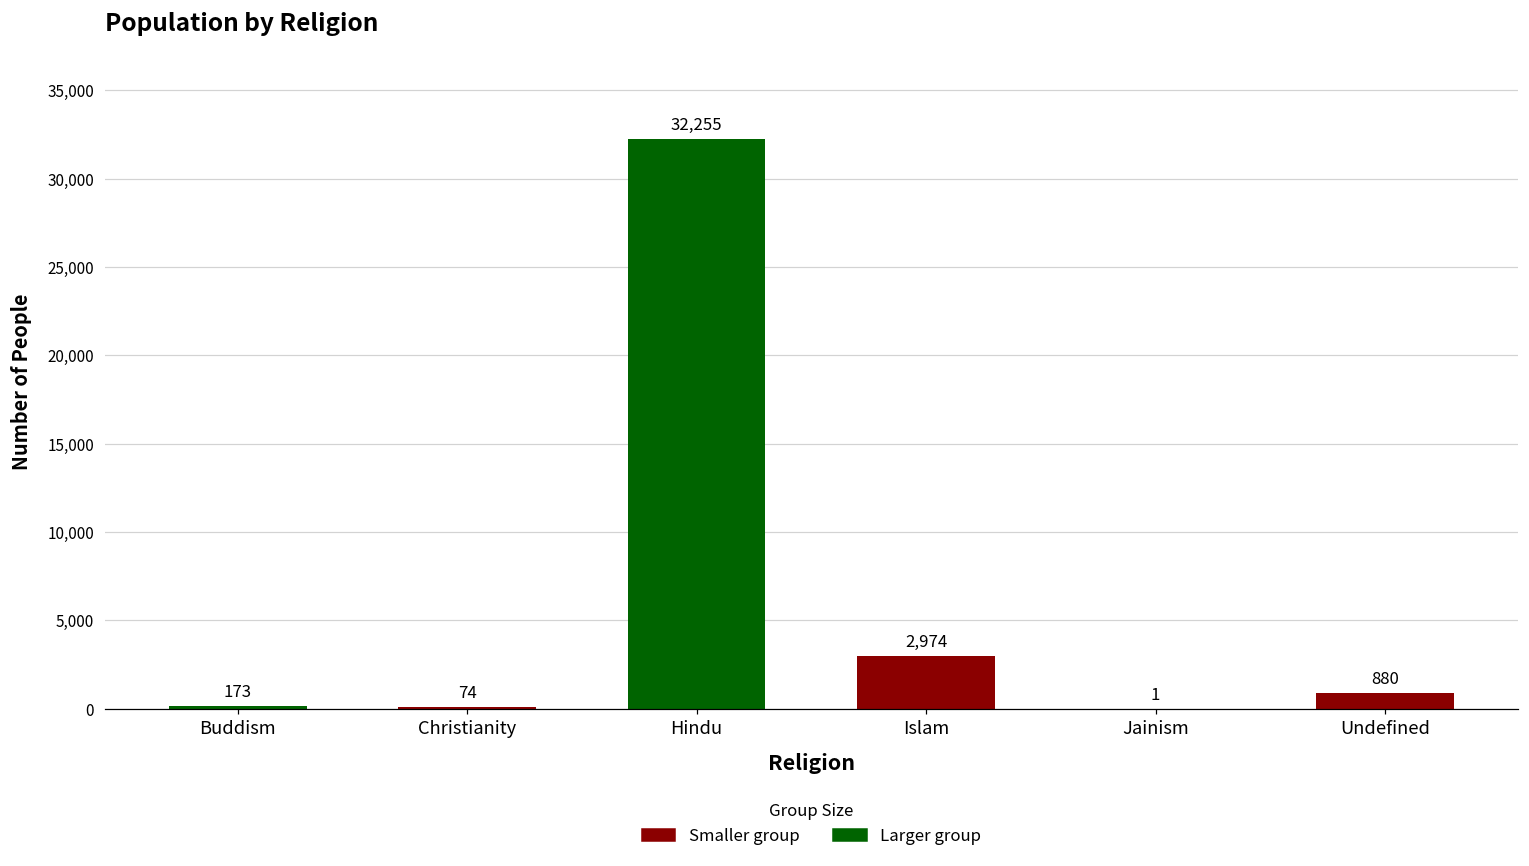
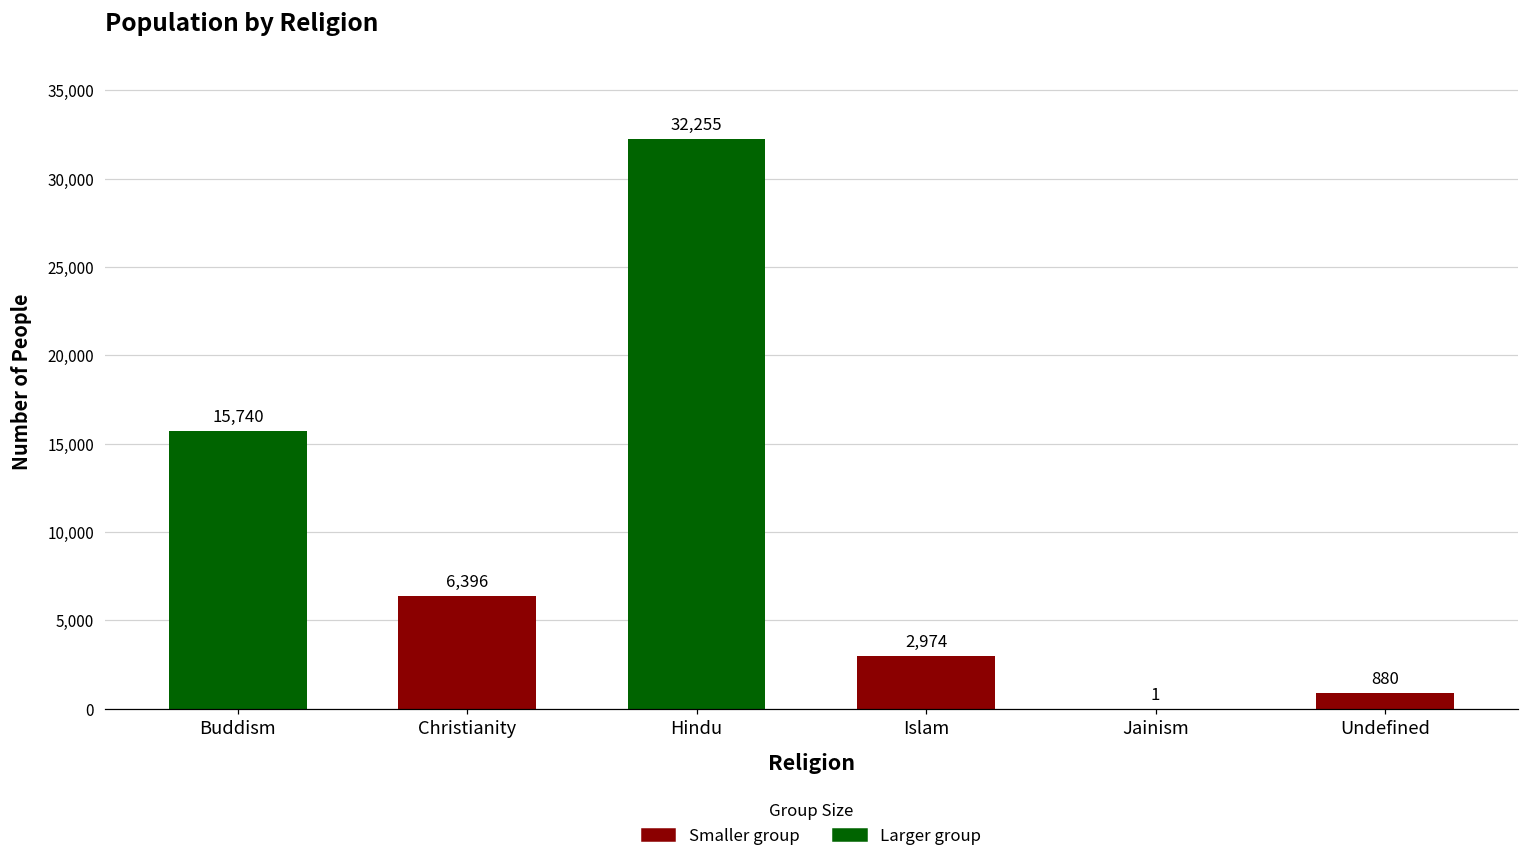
Buddism: 173 -> 15,740
Christianity: 74 -> 6,396
